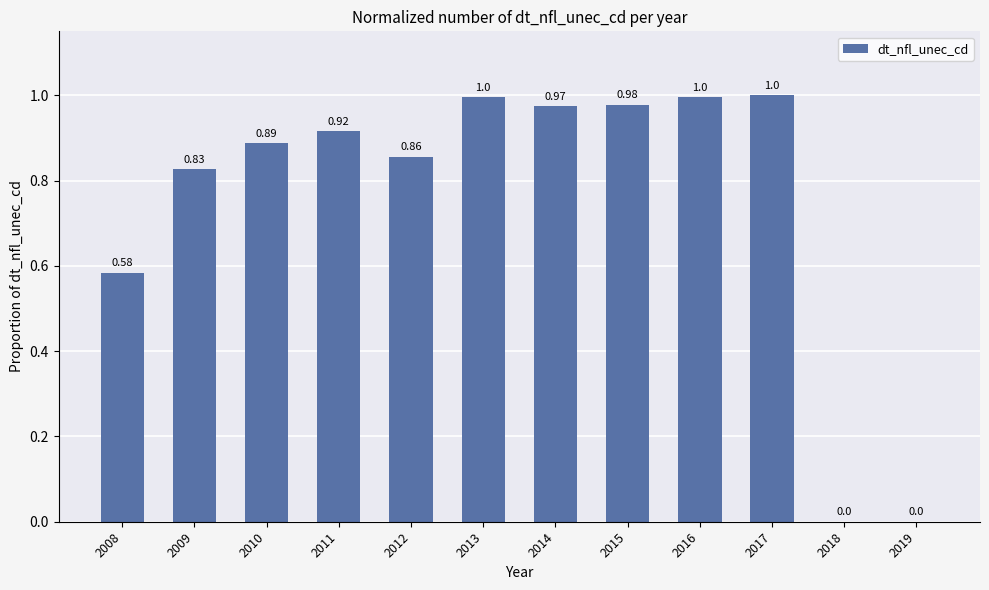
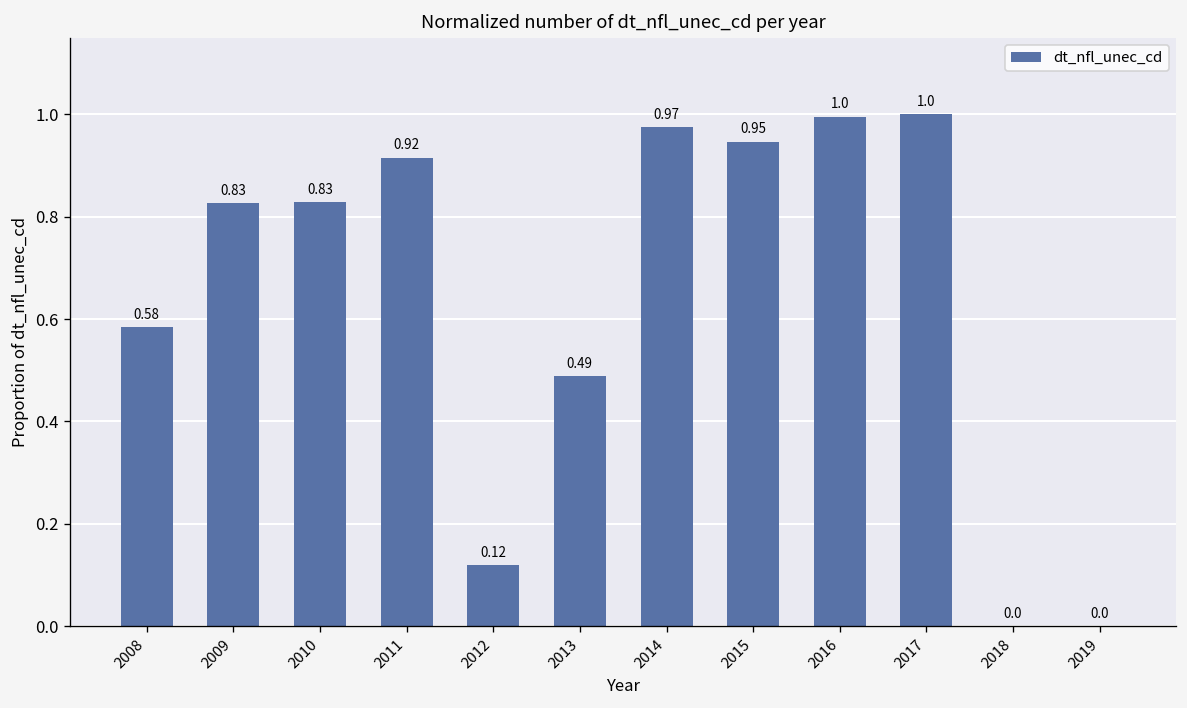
2010: 0.89 -> 0.83
2012: 0.86 -> 0.12
2013: 1.0 -> 0.49
2015: 0.98 -> 0.95
